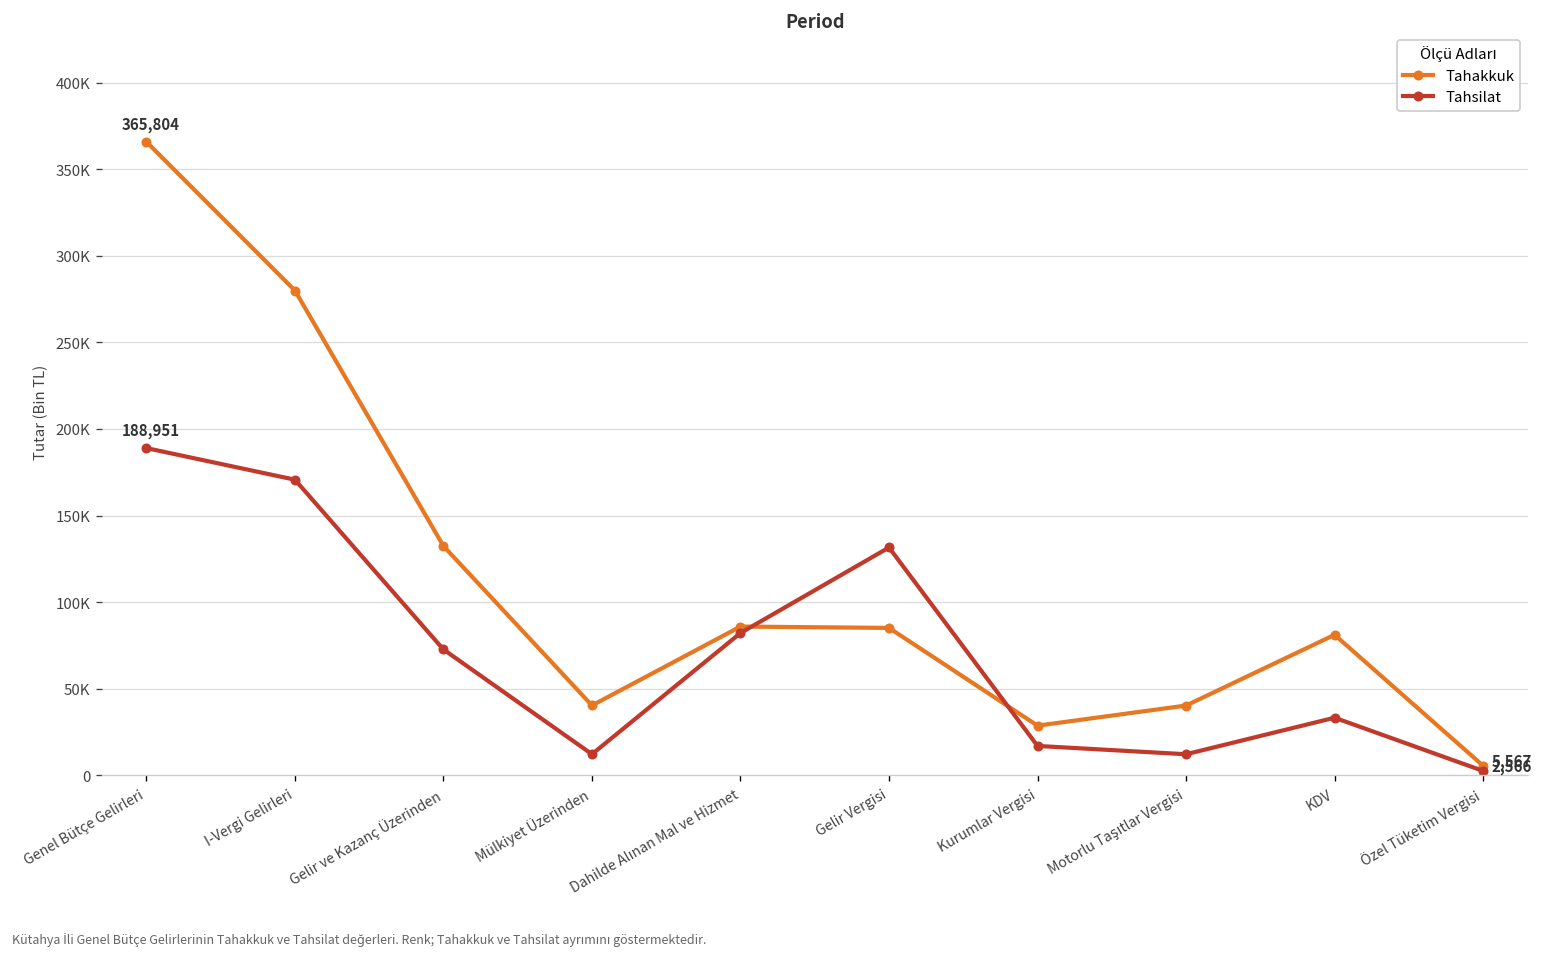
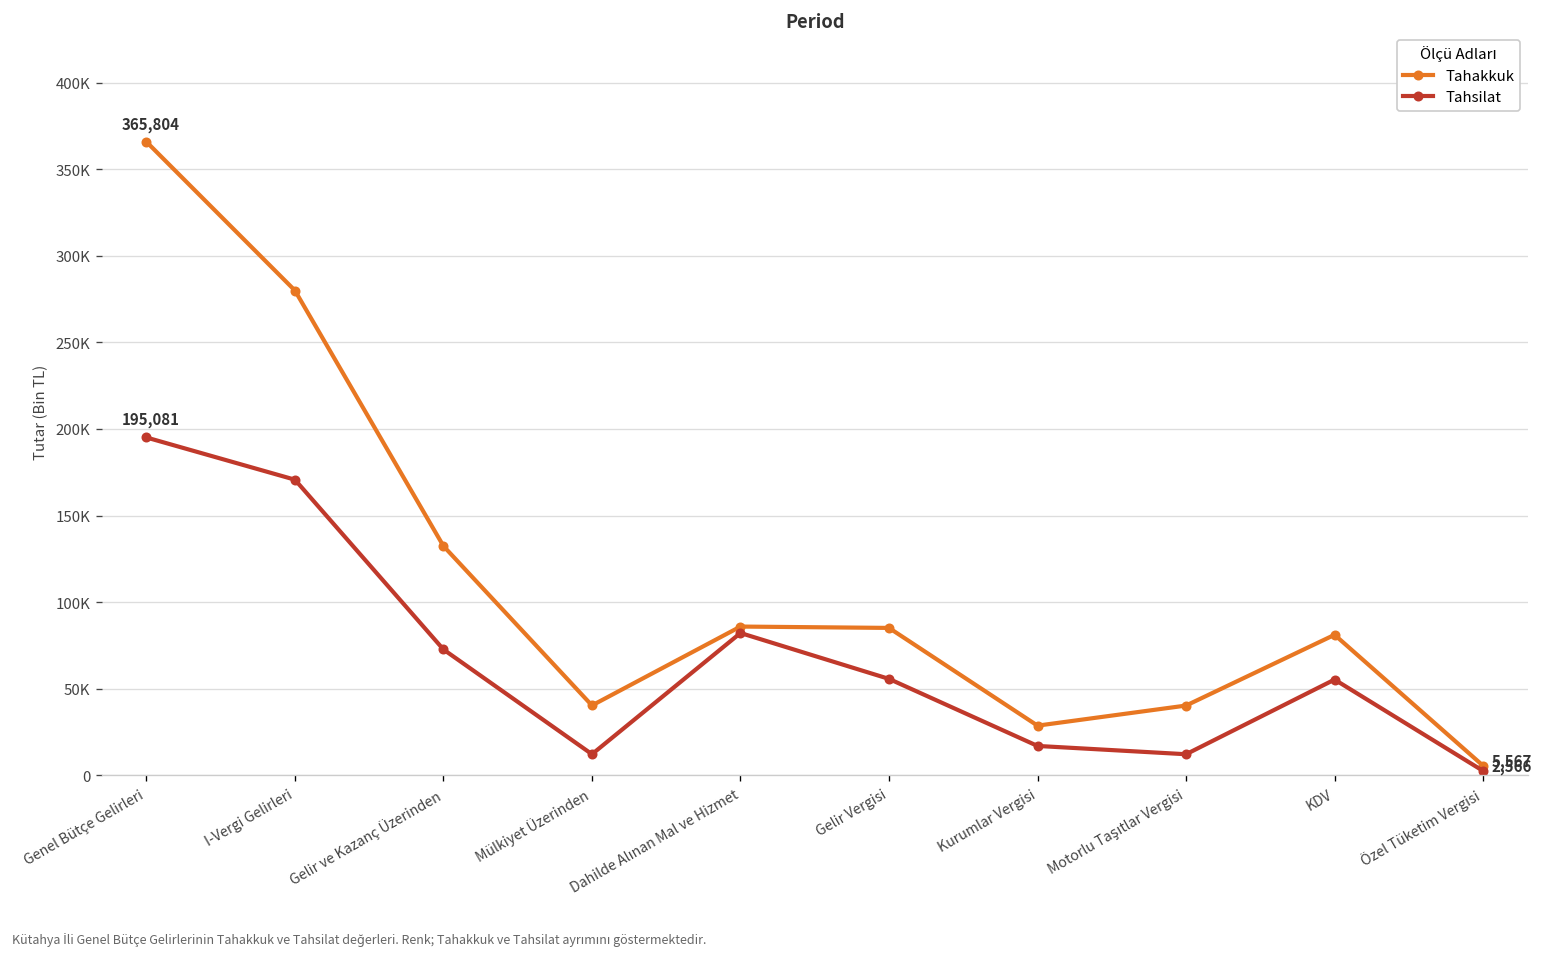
Tahsilat, Genel Bütçe Gelirleri: 188,951 -> 195,081
Tahsilat, Gelir Vergisi: 132000 -> 56000
Tahsilat, KDV: 33000 -> 55000
